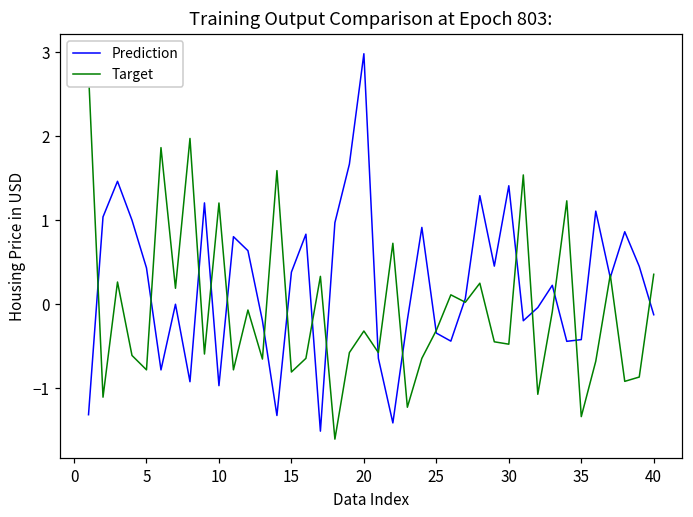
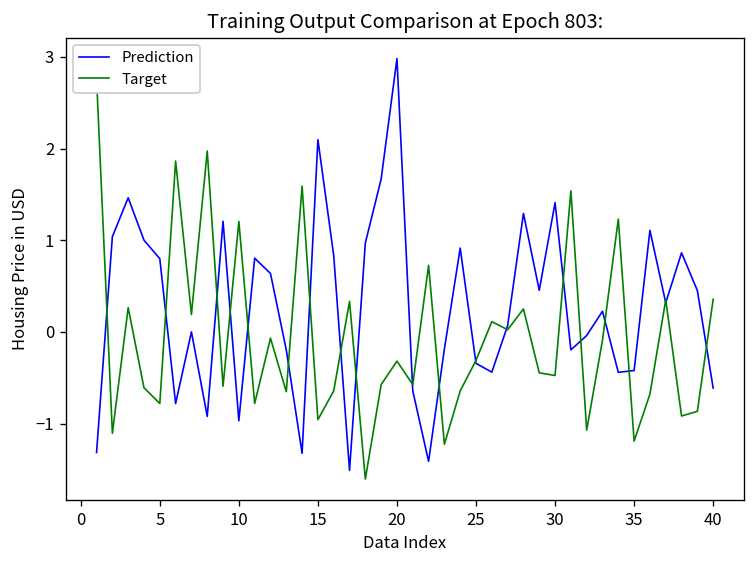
Prediction, 5: 0.4 -> 0.8
Prediction, 15: 0.4 -> 2.1
Target, 15: -0.8 -> -1.0
Target, 35: -1.3 -> -1.2
Prediction, 40: -0.1 -> -0.6
